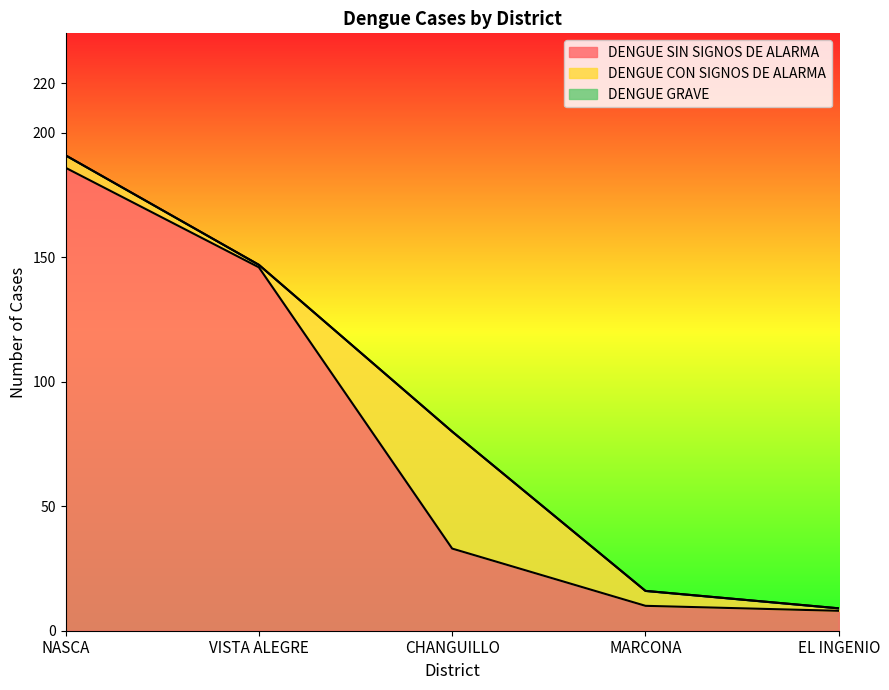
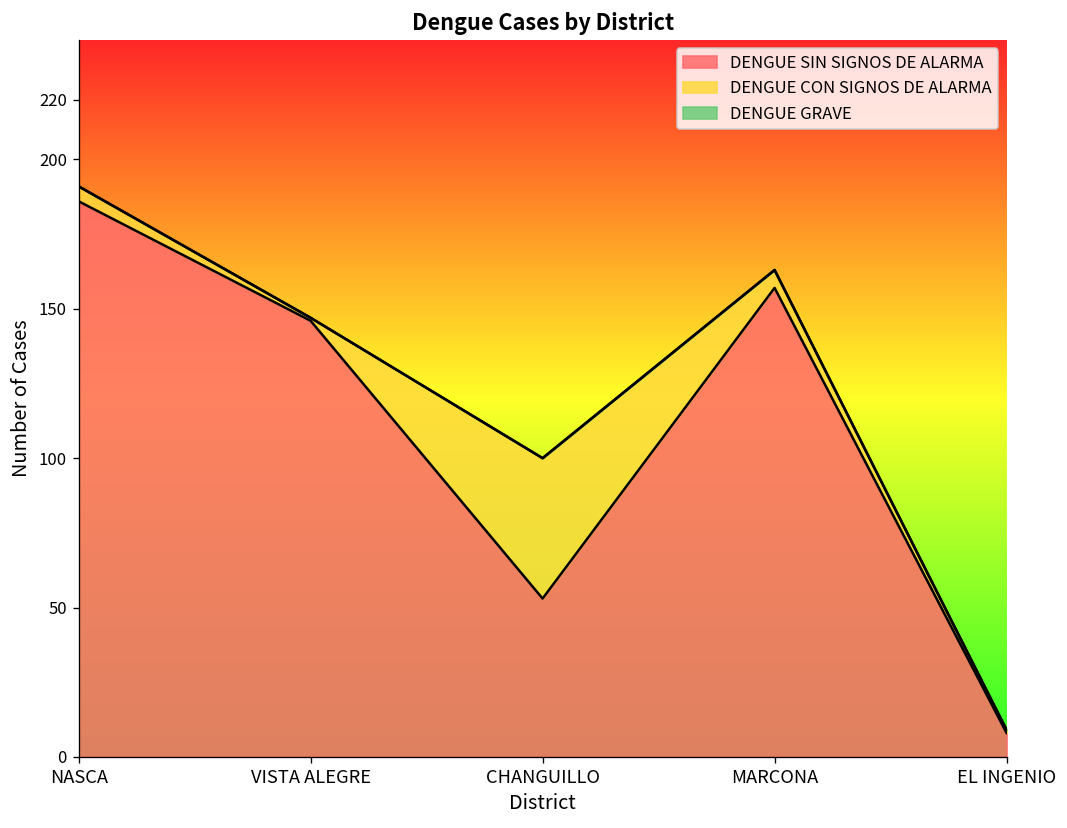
DENGUE SIN SIGNOS DE ALARMA, CHANGUILLO: 33 -> 53
DENGUE SIN SIGNOS DE ALARMA, MARCONA: 10 -> 157
